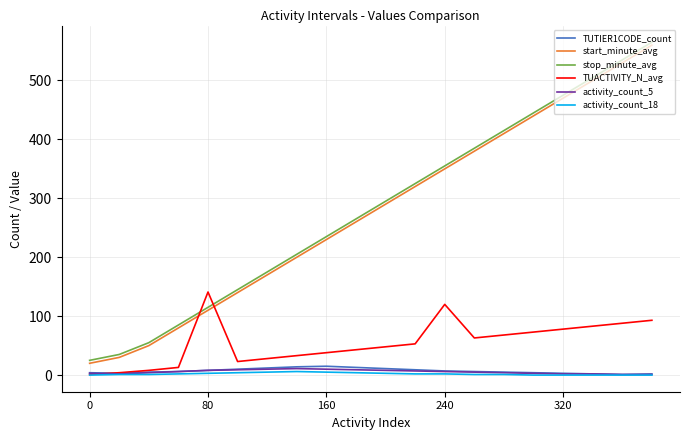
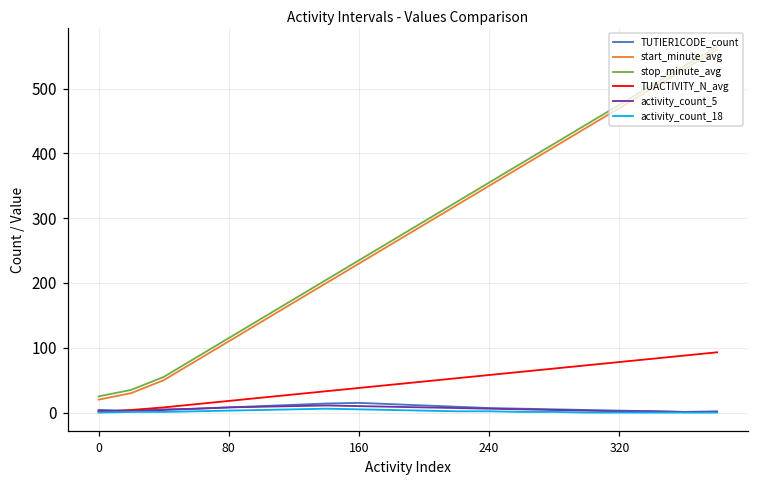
TUACTIVITY_N_avg, 80: 140 -> 20
TUACTIVITY_N_avg, 240: 120 -> 60
